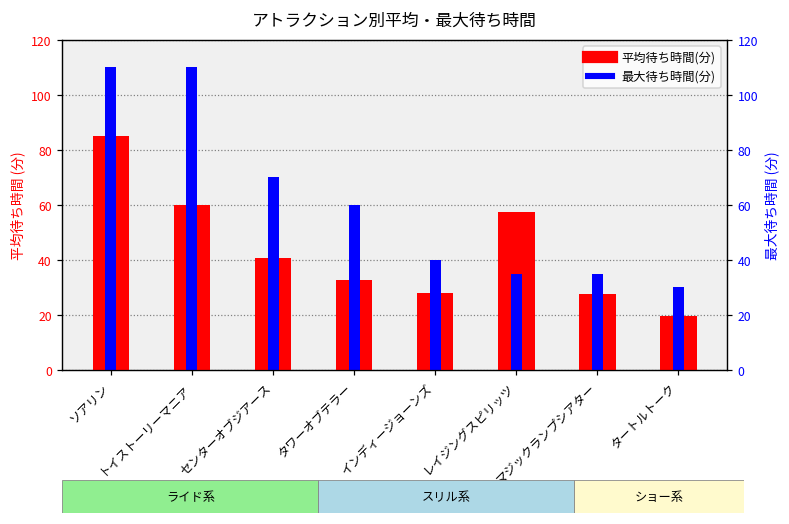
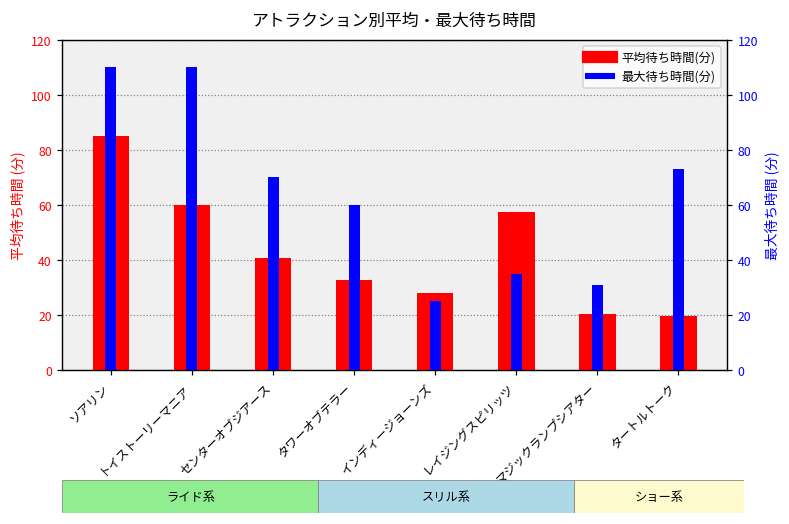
最大待ち時間(分), インディージョーンズ: 40 -> 25
平均待ち時間(分), マジックランプシアター: 28 -> 20
最大待ち時間(分), マジックランプシアター: 35 -> 31
最大待ち時間(分), タートルトーク: 30 -> 73
